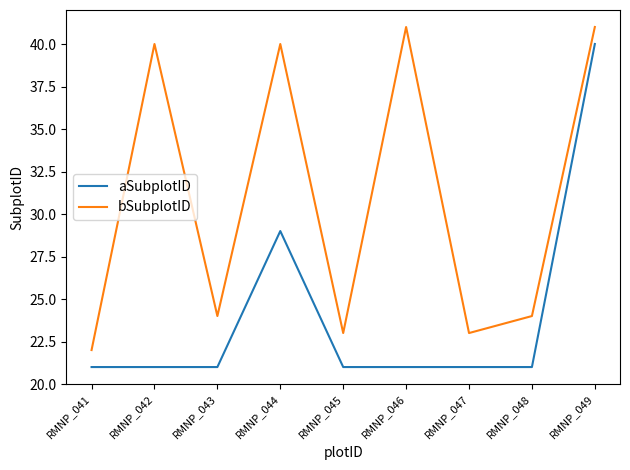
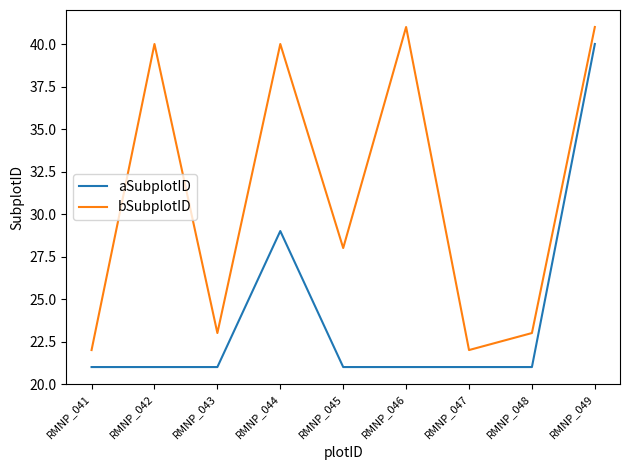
bSubplotID, RMNP_043: 24 -> 23
bSubplotID, RMNP_045: 23 -> 28
bSubplotID, RMNP_047: 23 -> 22
bSubplotID, RMNP_048: 24 -> 23
